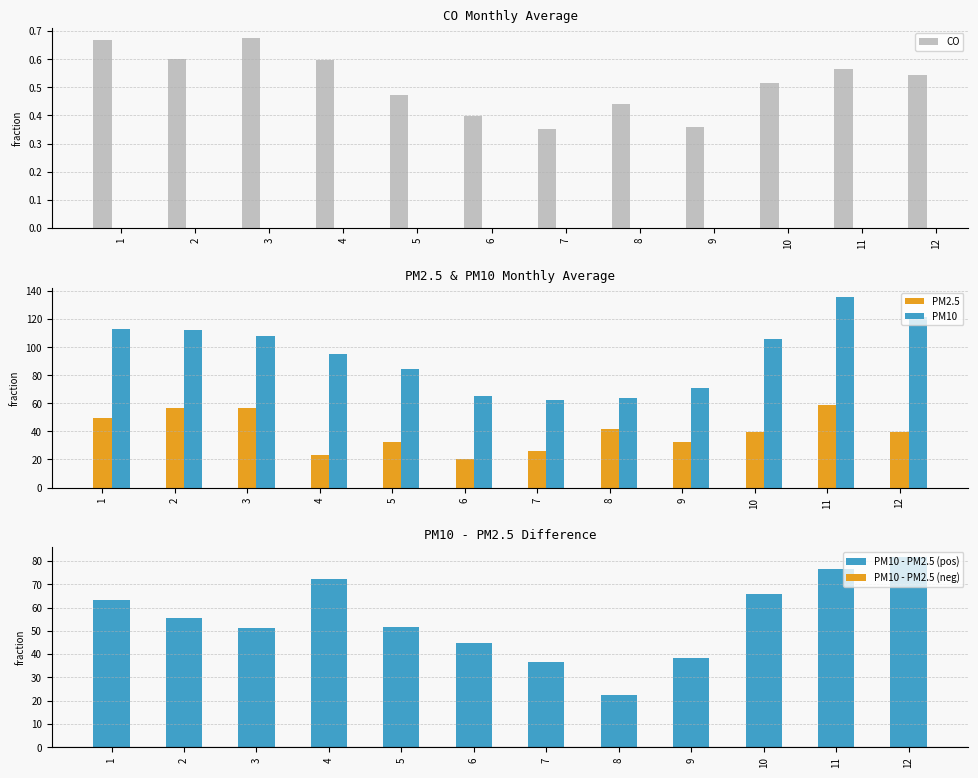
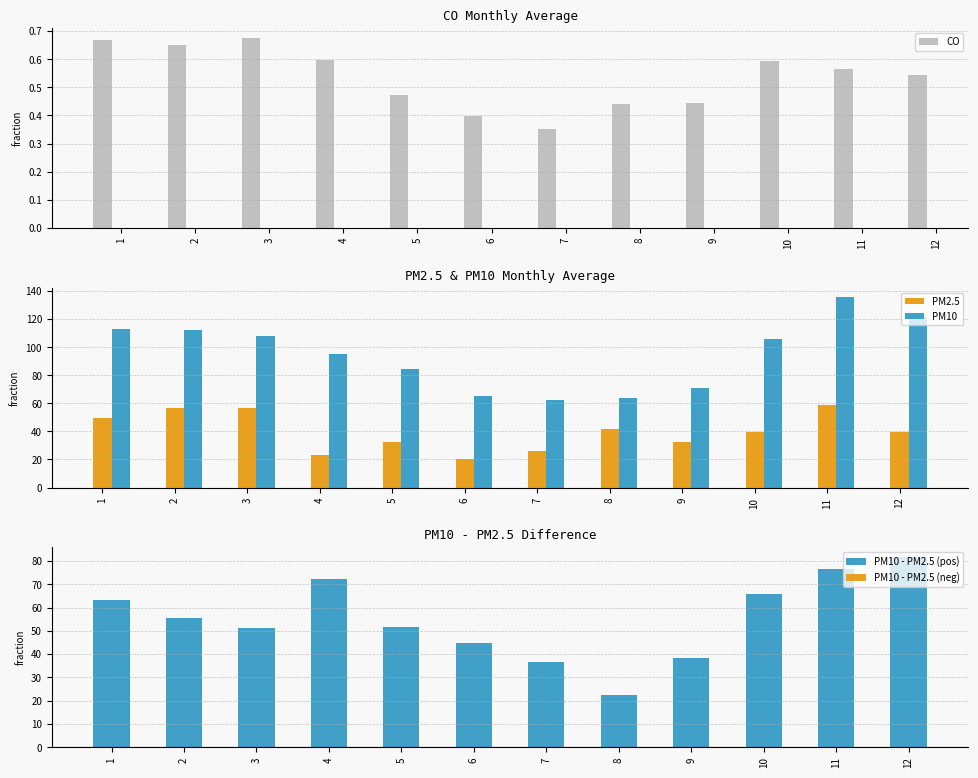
CO Monthly Average, 2: 0.60 -> 0.65
CO Monthly Average, 9: 0.36 -> 0.44
CO Monthly Average, 10: 0.52 -> 0.59
